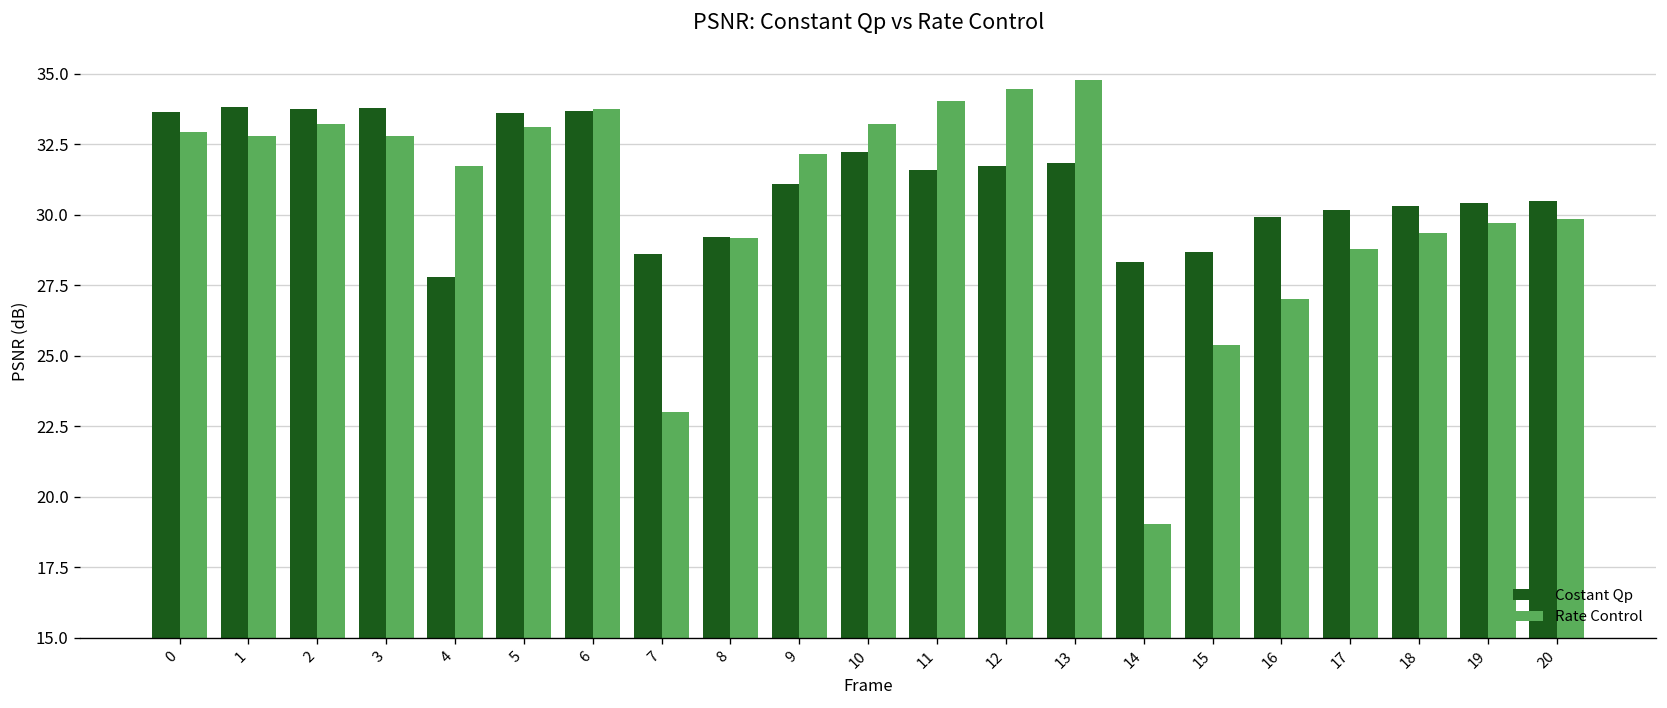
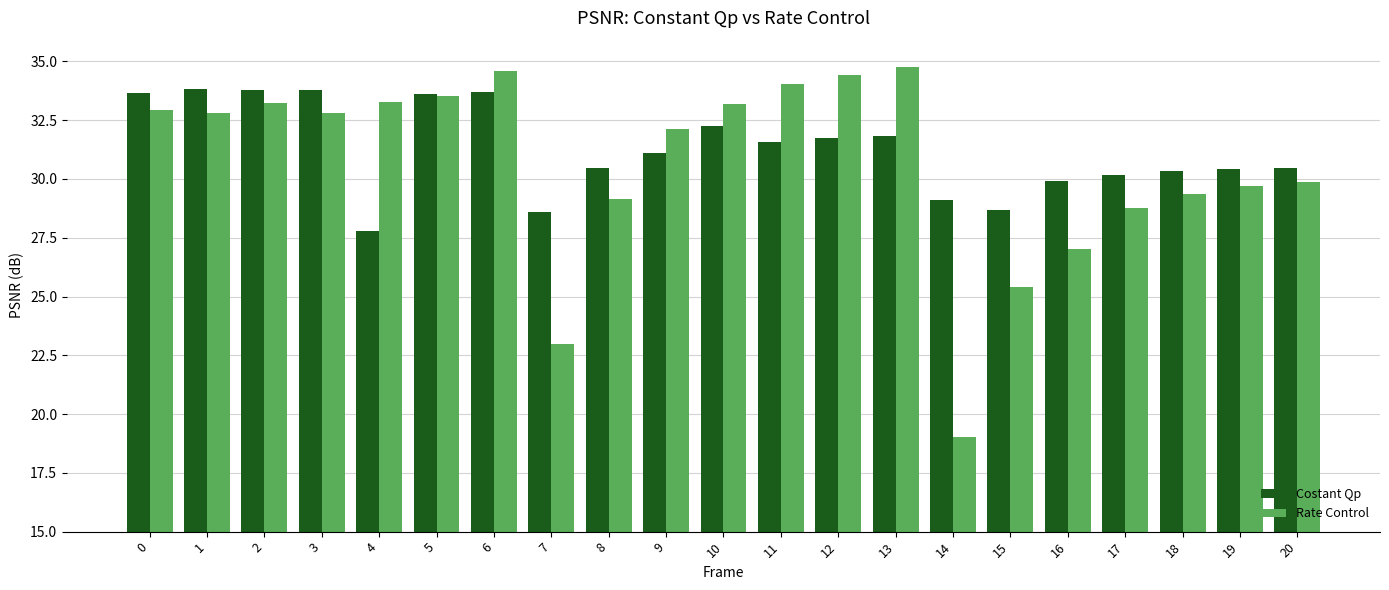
Rate Control, 4: 31.7 -> 33.3
Rate Control, 5: 33.1 -> 33.5
Rate Control, 6: 33.8 -> 34.6
Costant Qp, 8: 29.2 -> 30.5
Costant Qp, 14: 28.3 -> 29.1
